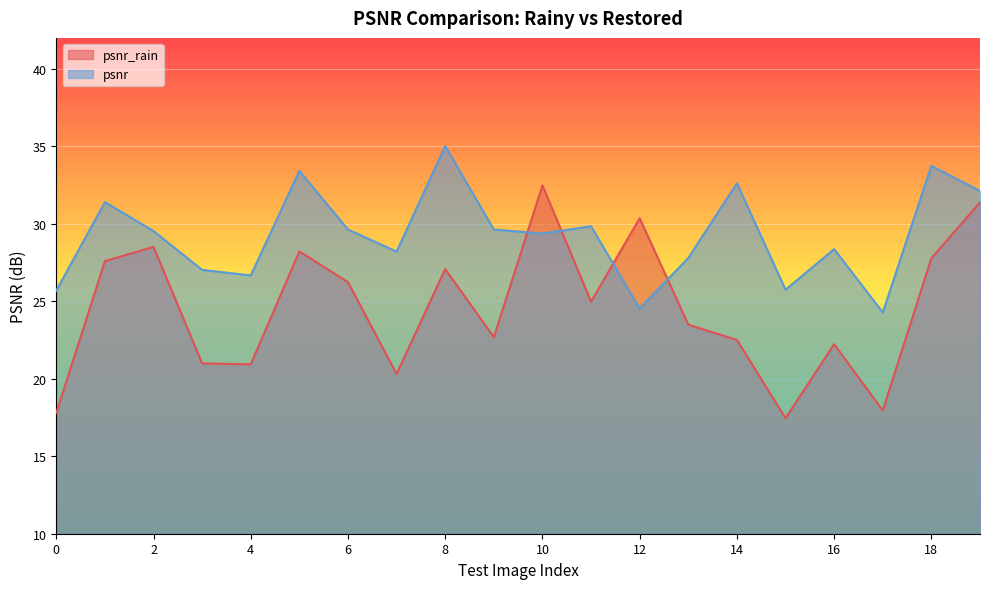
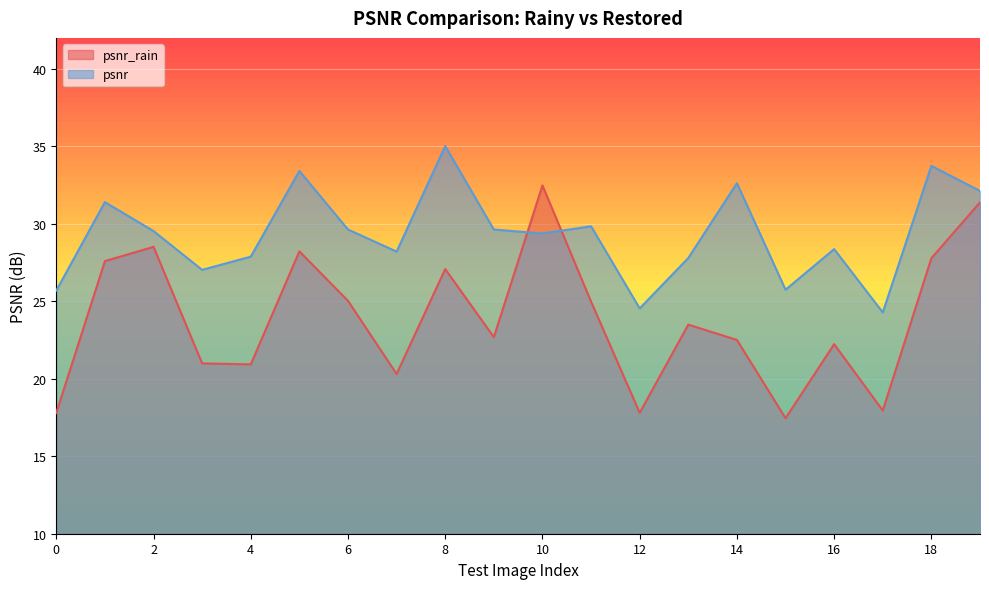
psnr, 4: 26.7 -> 27.9
psnr_rain, 6: 26.2 -> 25.0
psnr_rain, 12: 30.4 -> 17.8
